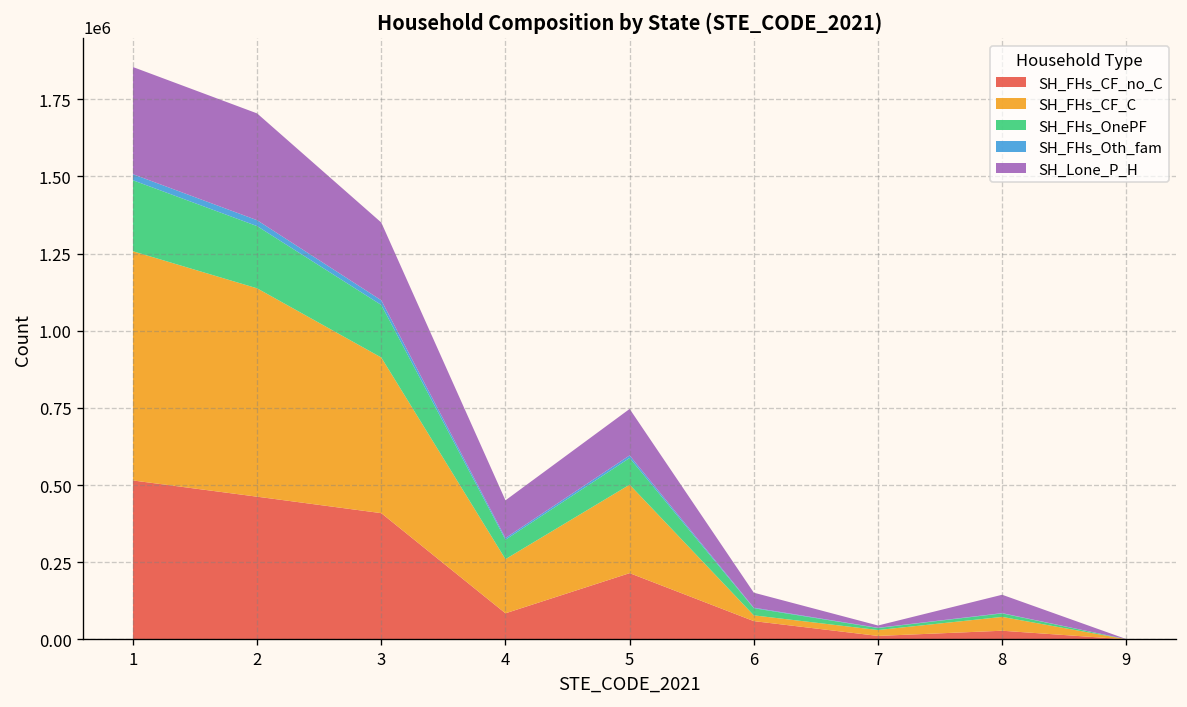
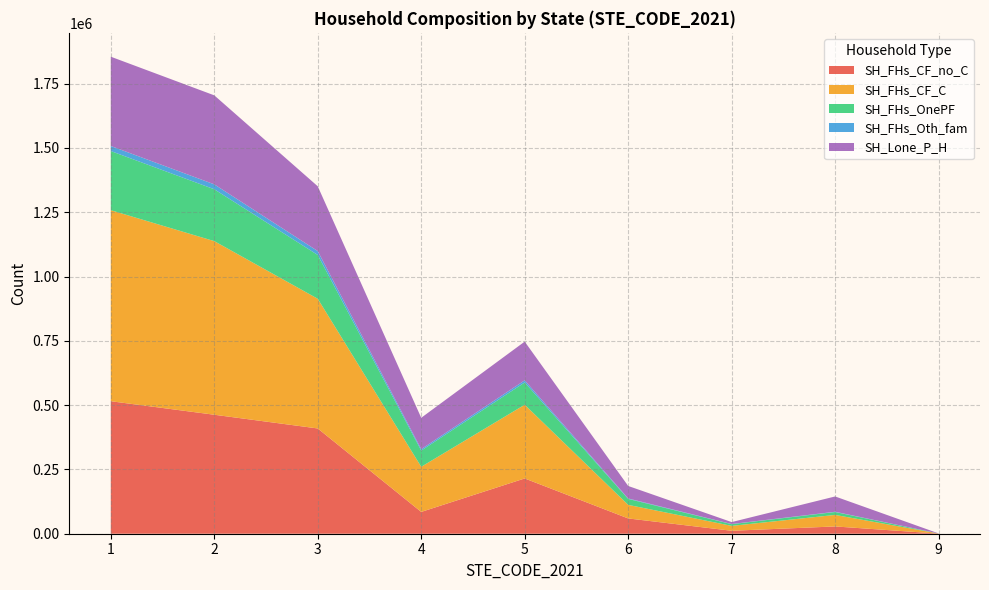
SH_FHs_CF_C, 6: 20000 -> 50000
